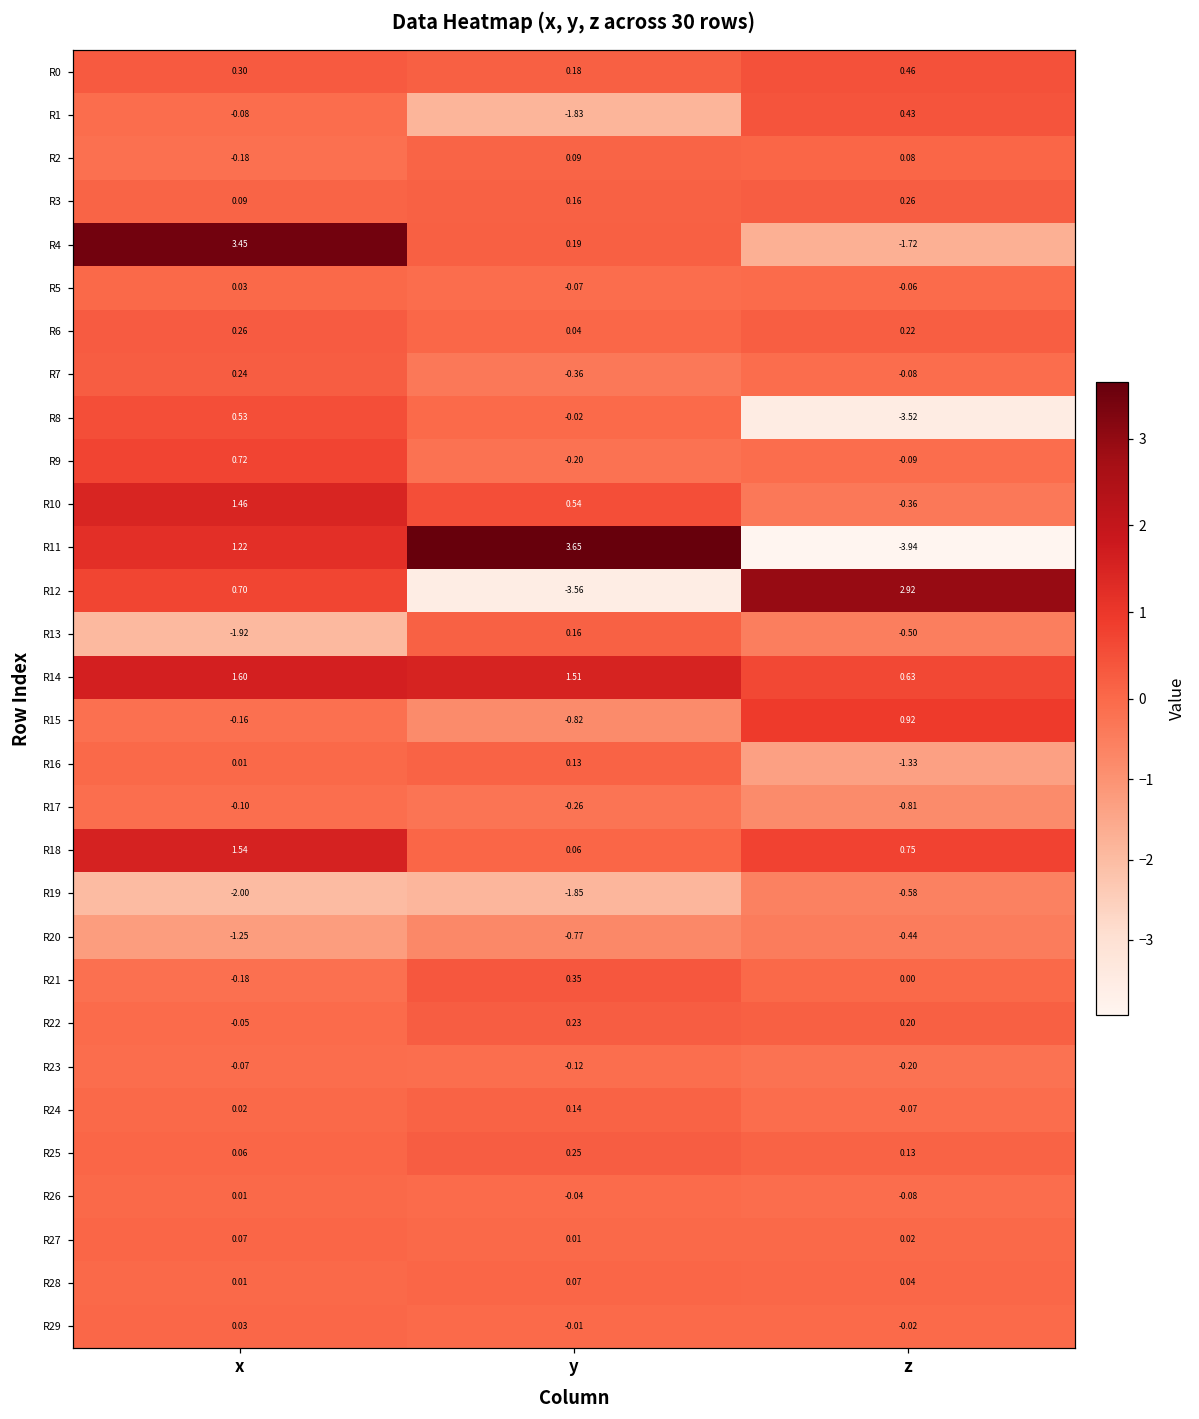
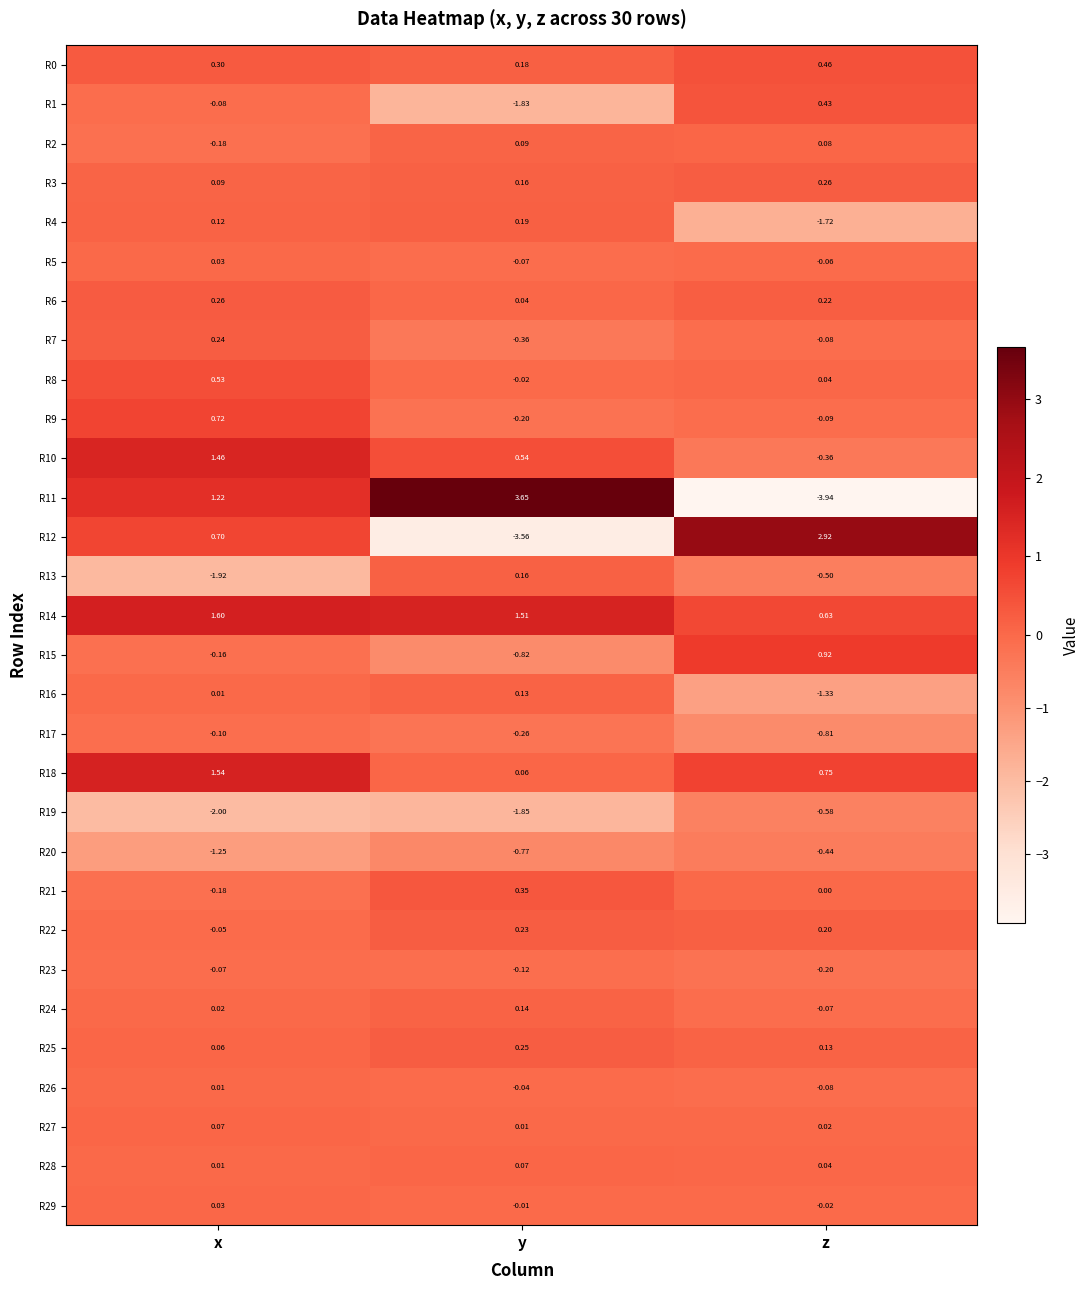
R4, x: 3.45 -> 0.12
R8, z: -3.52 -> 0.04
